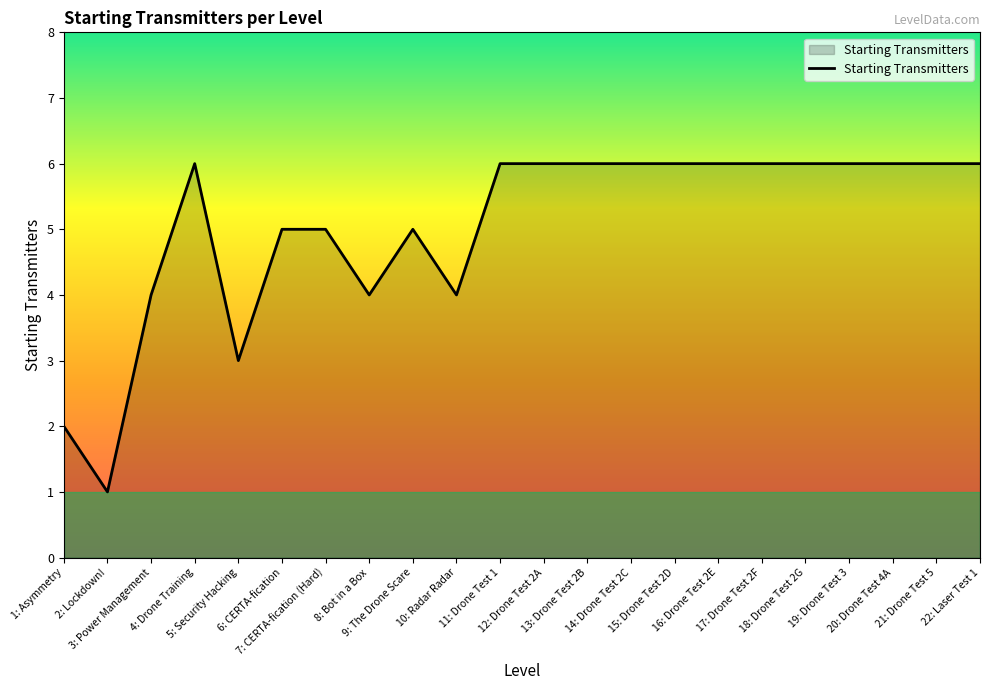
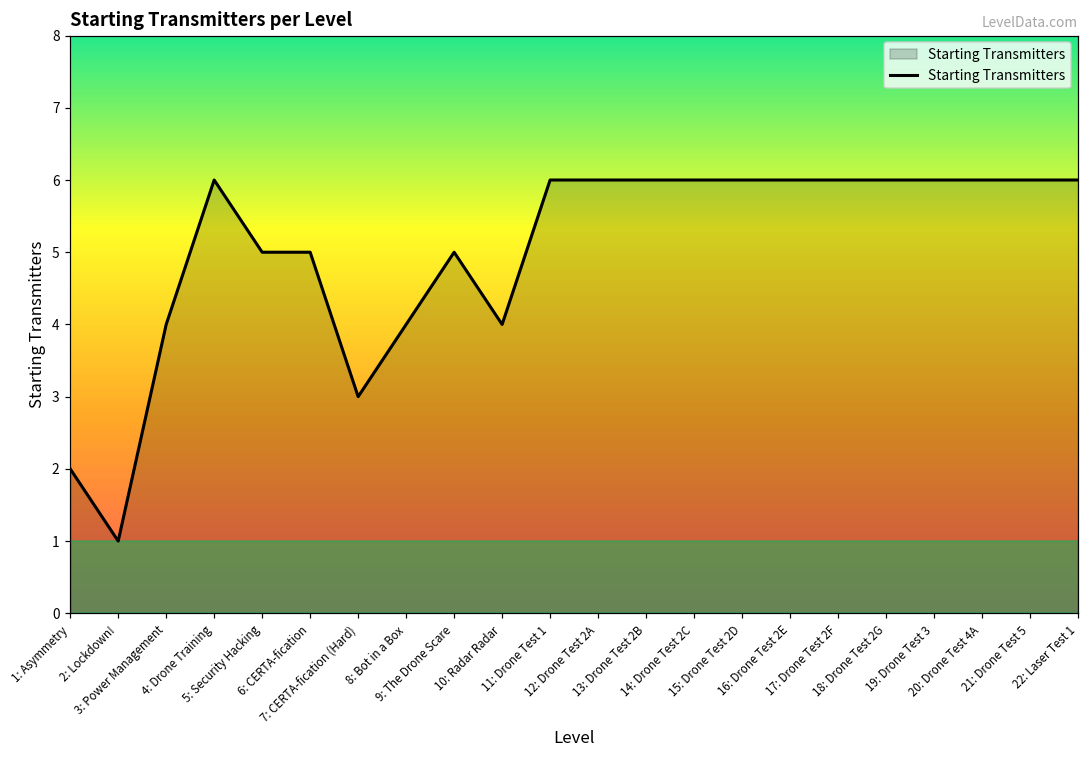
5: Security Hacking: 3 -> 5
7: CERTA-fication (Hard): 5 -> 3
